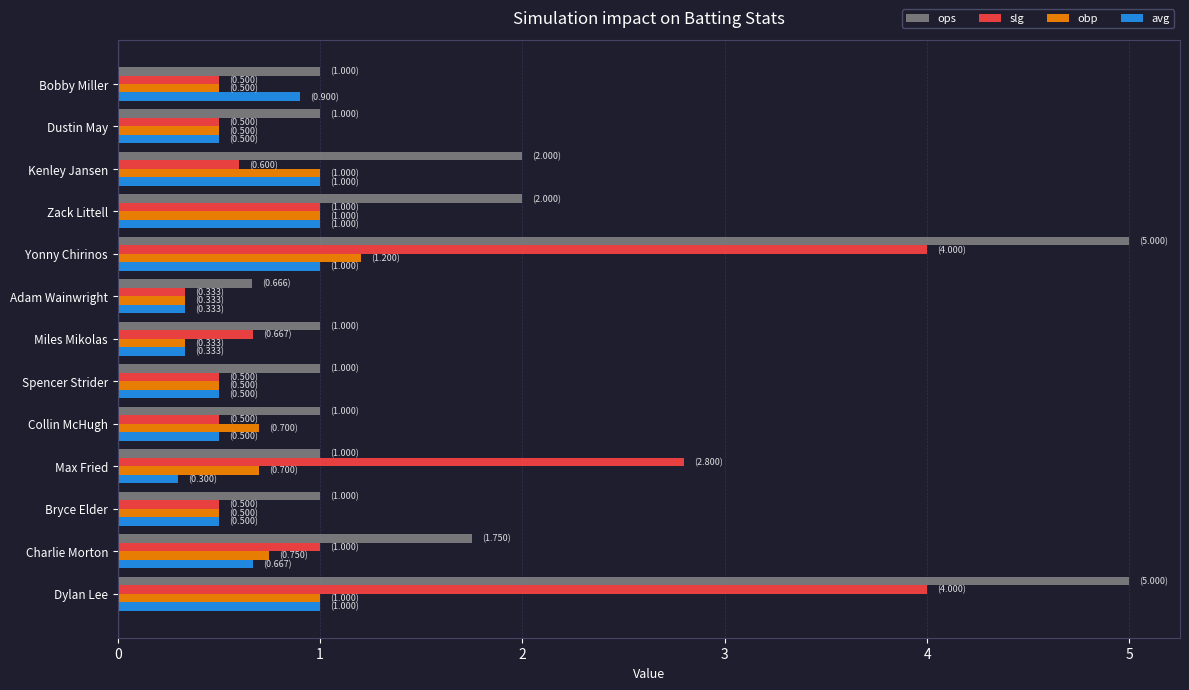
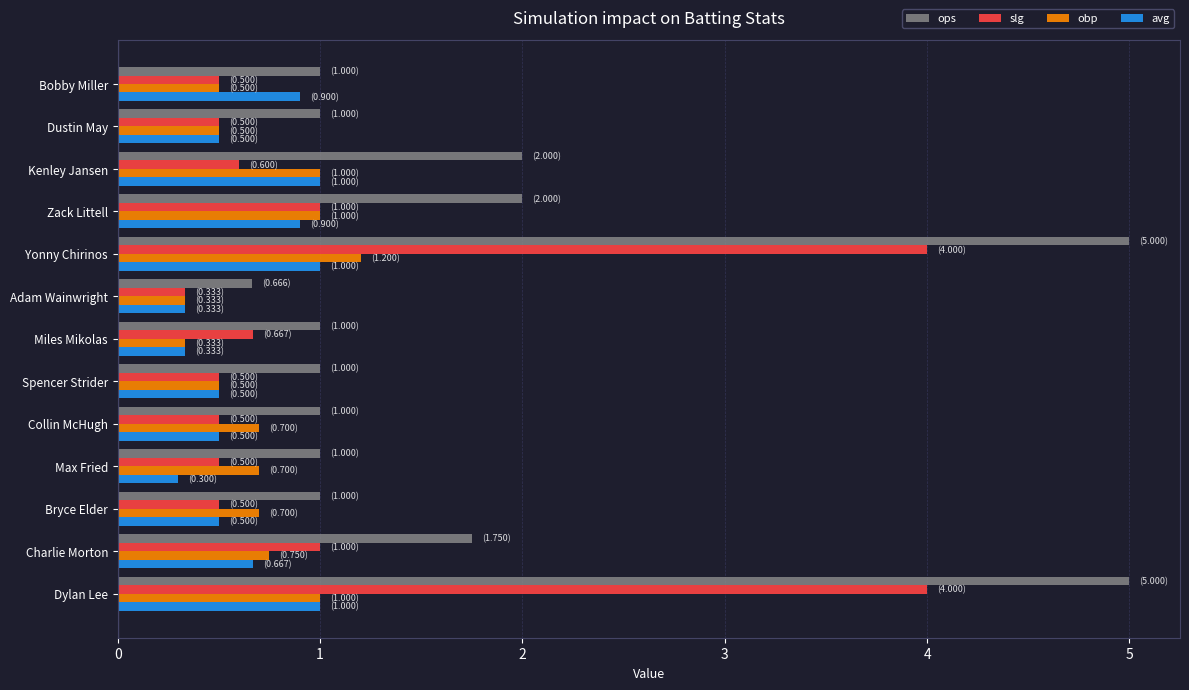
avg, Zack Littell: (1.000) -> (0.900)
slg, Max Fried: (2.800) -> (0.500)
obp, Bryce Elder: (0.500) -> (0.700)
